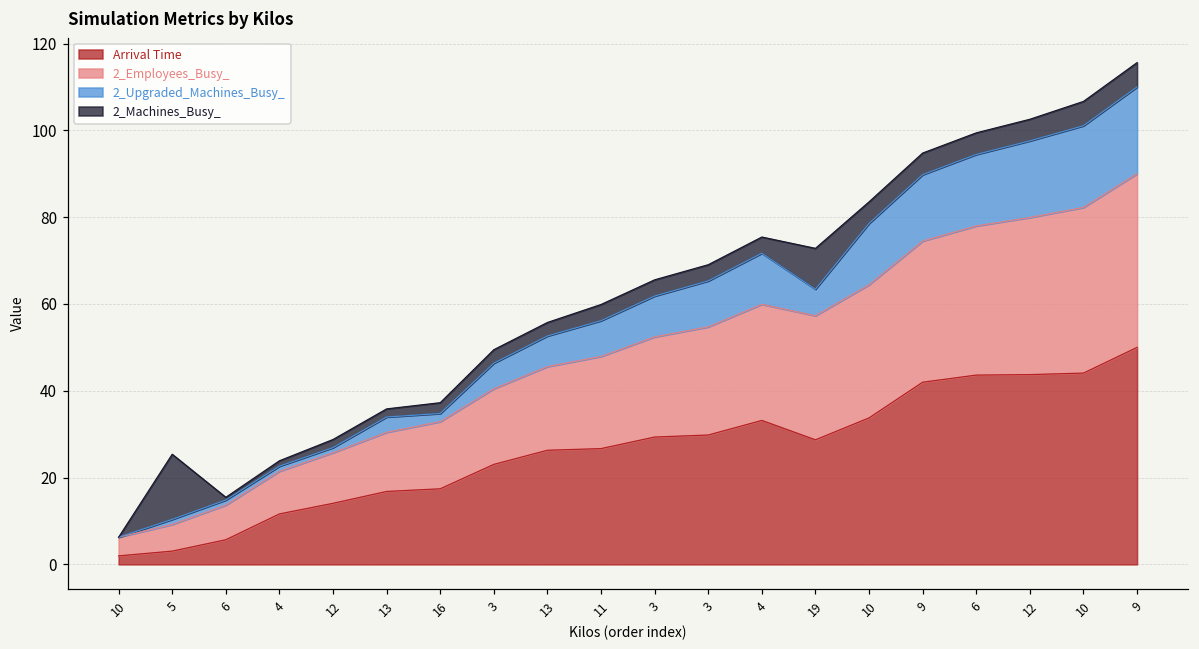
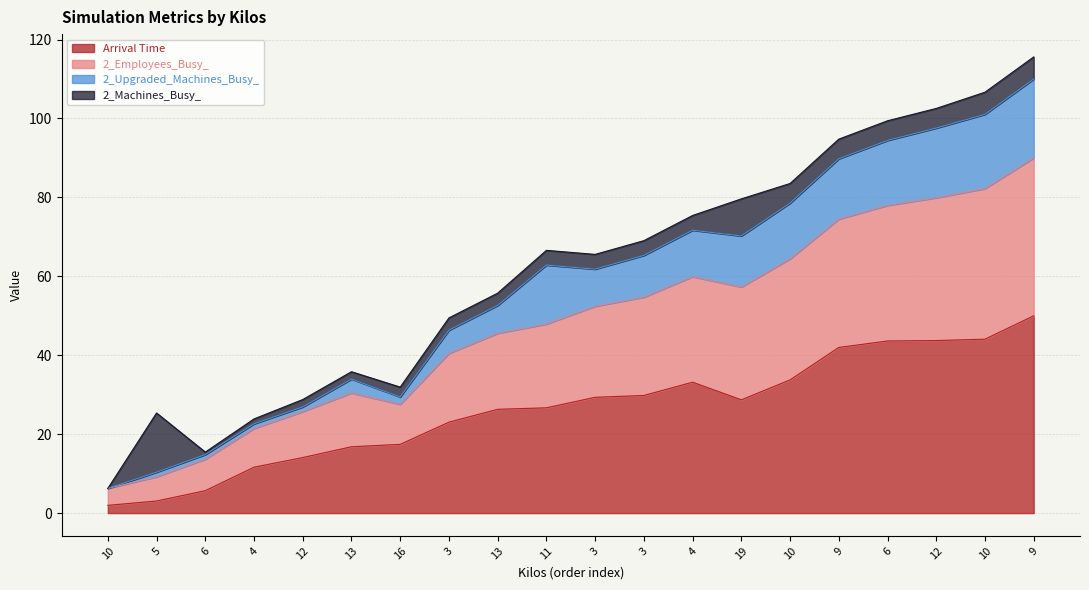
2_Employees_Busy_, 16: 15 -> 10
2_Upgraded_Machines_Busy_, 11: 8 -> 15
2_Upgraded_Machines_Busy_, 19: 6 -> 13
